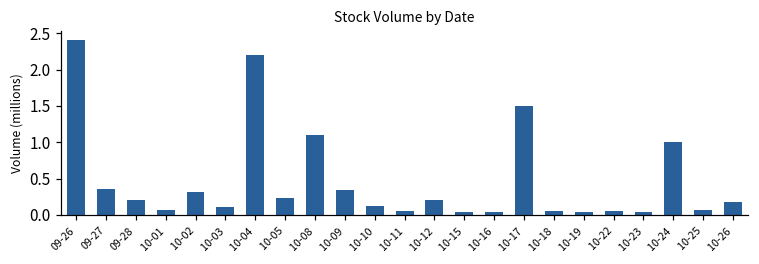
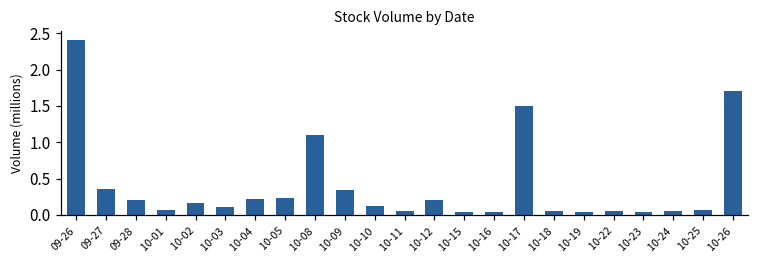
10-02: 0.3 -> 0.2
10-04: 2.2 -> 0.2
10-24: 1.0 -> 0.1
10-26: 0.2 -> 1.7
